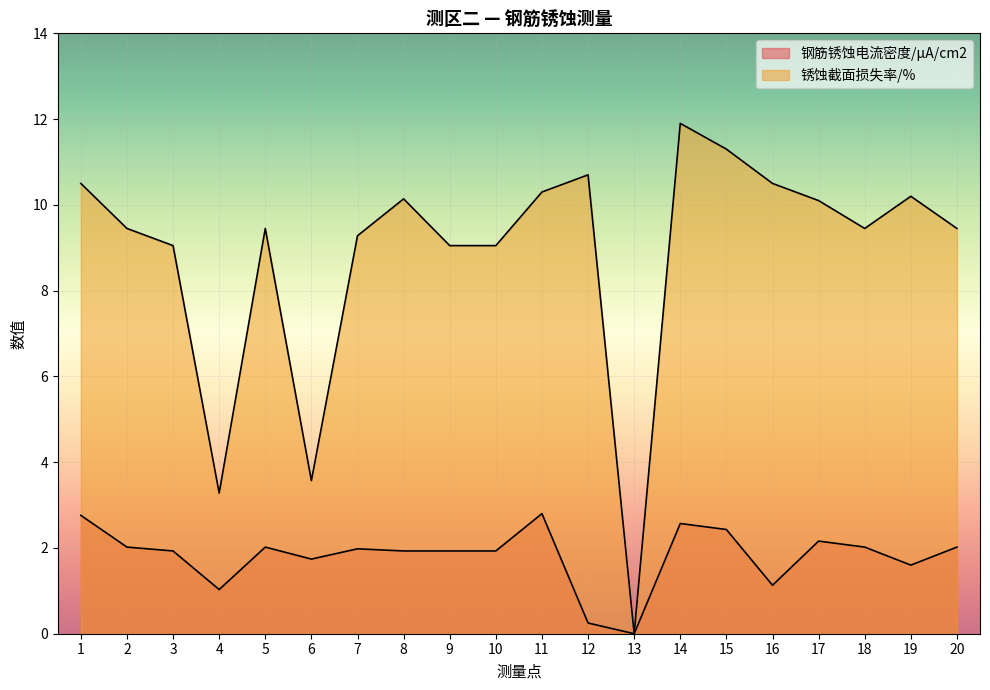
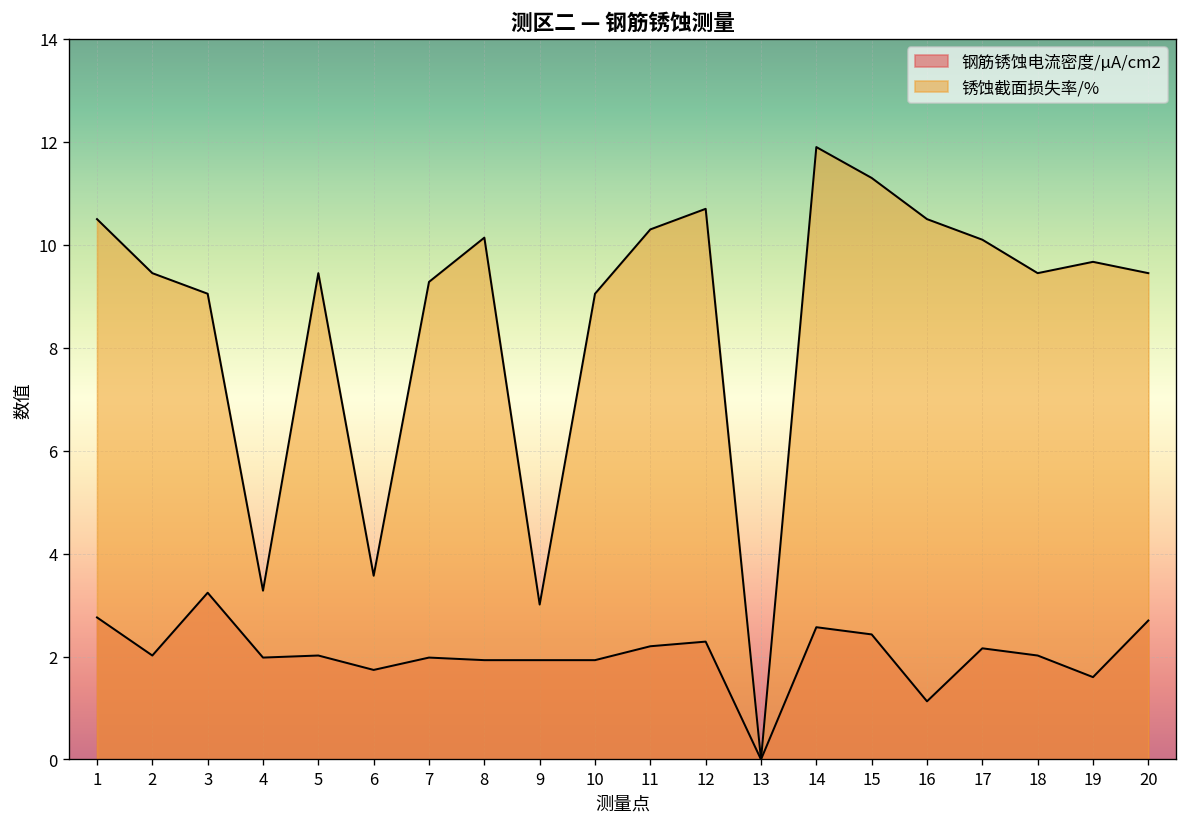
钢筋锈蚀电流密度/μA/cm2, 3: 1.9 -> 3.2
钢筋锈蚀电流密度/μA/cm2, 4: 1.0 -> 2.0
锈蚀截面损失率/%, 9: 9.1 -> 3.0
钢筋锈蚀电流密度/μA/cm2, 11: 2.8 -> 2.2
钢筋锈蚀电流密度/μA/cm2, 12: 0.3 -> 2.3
锈蚀截面损失率/%, 19: 10.2 -> 9.7
钢筋锈蚀电流密度/μA/cm2, 20: 2.0 -> 2.7
